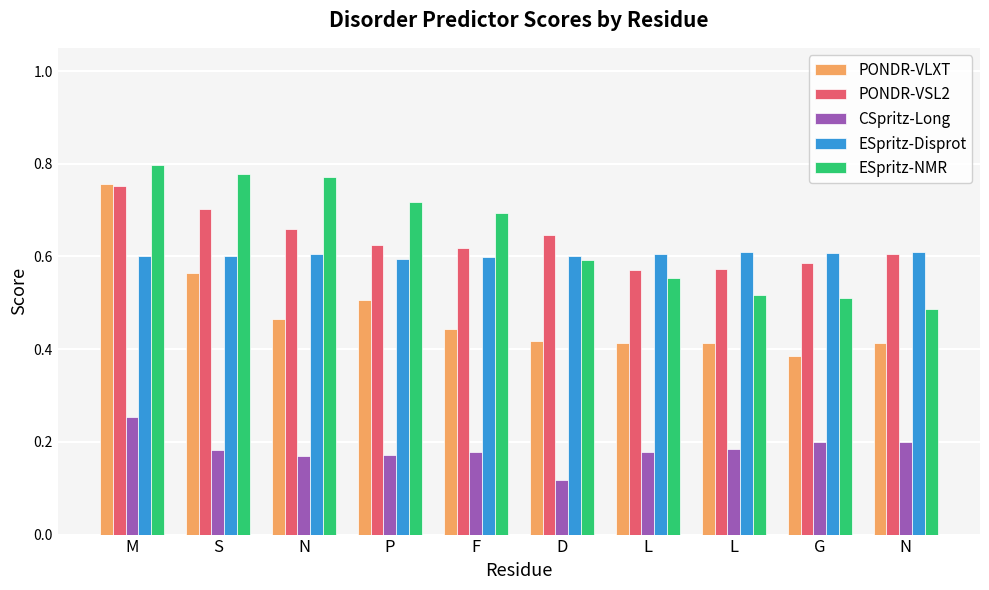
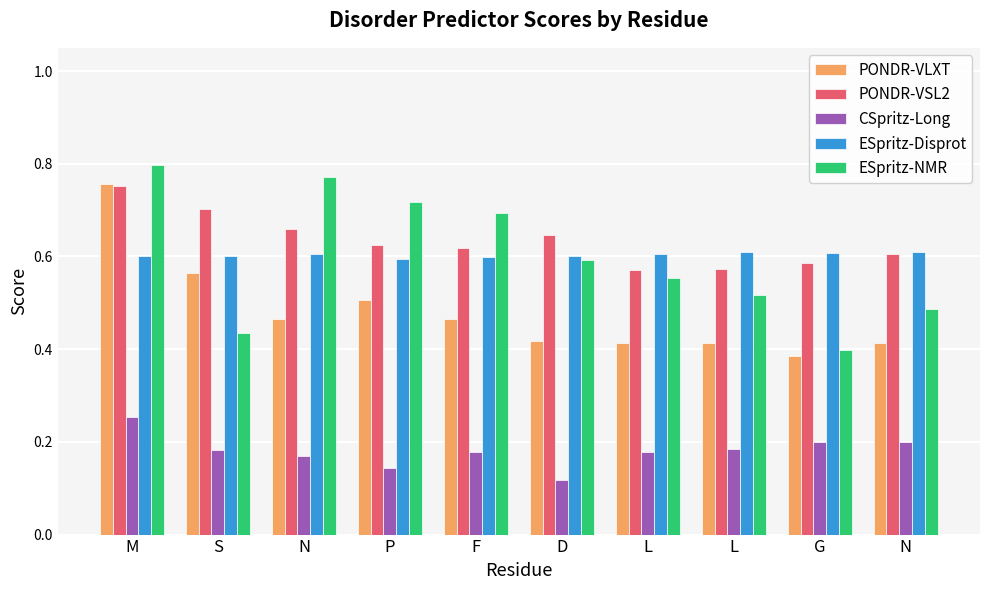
ESpritz-NMR, S: 0.78 -> 0.44
CSpritz-Long, P: 0.17 -> 0.14
PONDR-VLXT, F: 0.44 -> 0.47
ESpritz-NMR, G: 0.51 -> 0.40
